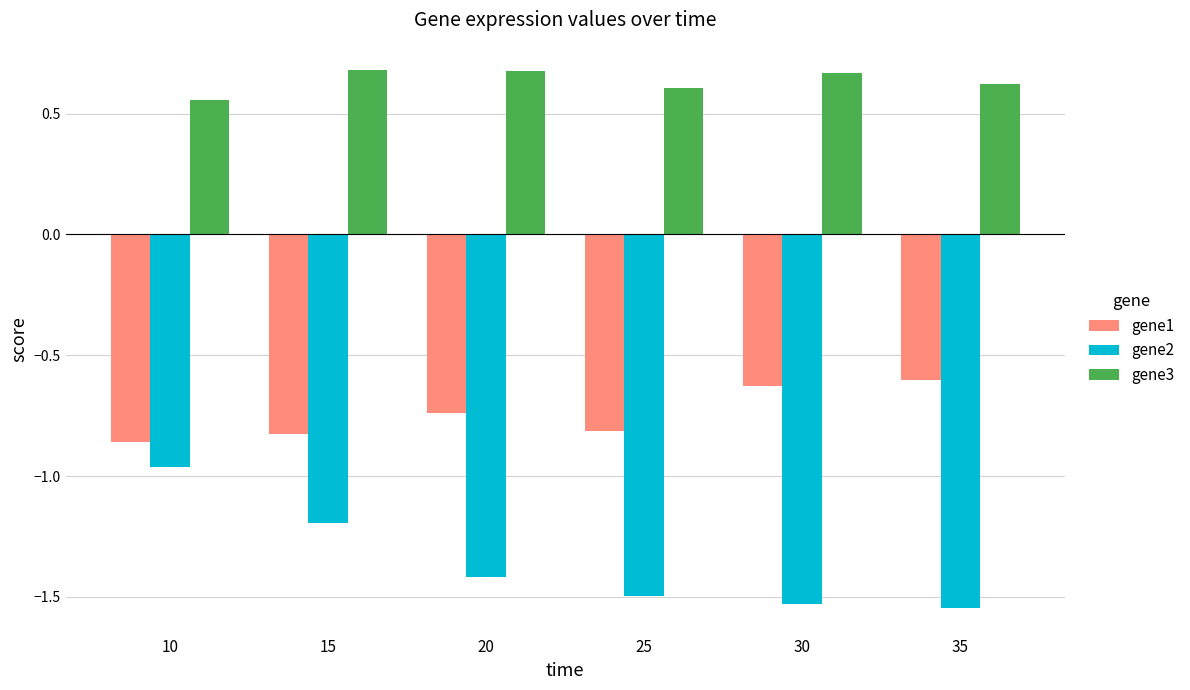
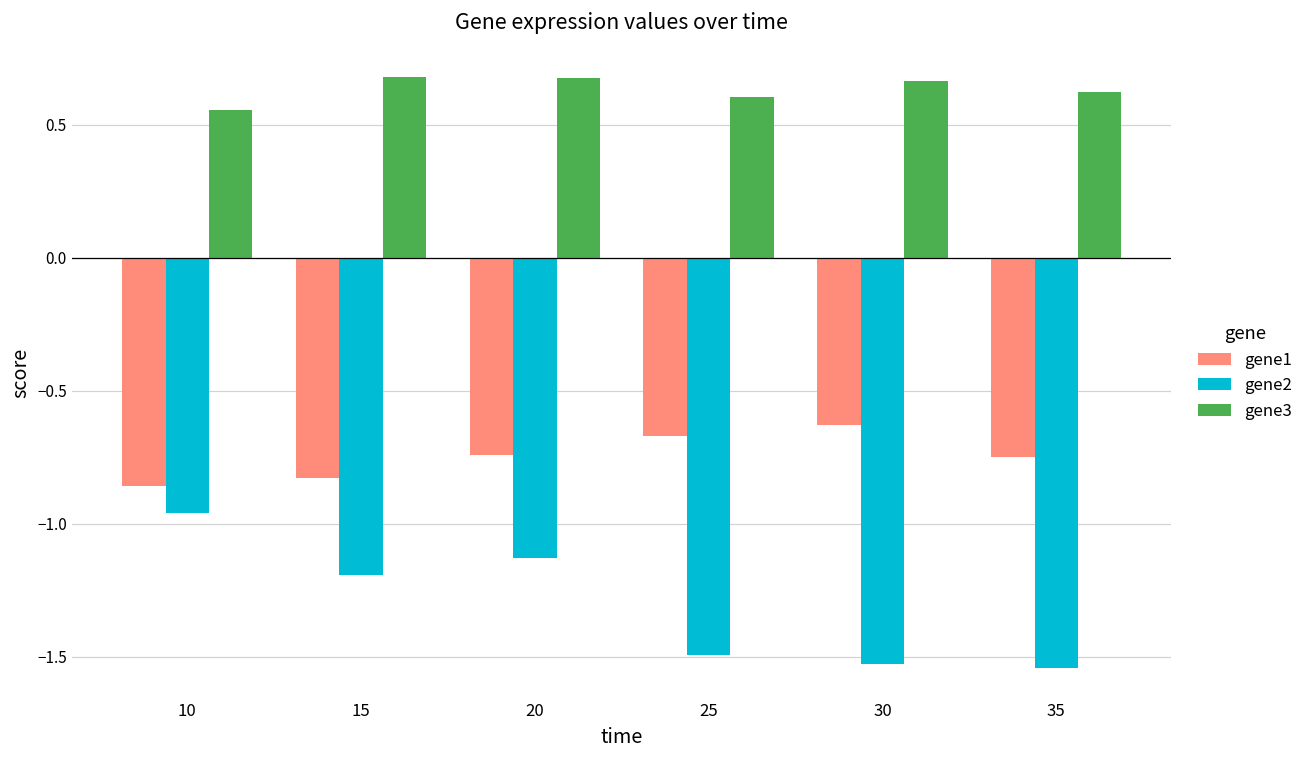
gene2, 20: -1.42 -> -1.13
gene1, 25: -0.81 -> -0.67
gene1, 35: -0.60 -> -0.75
